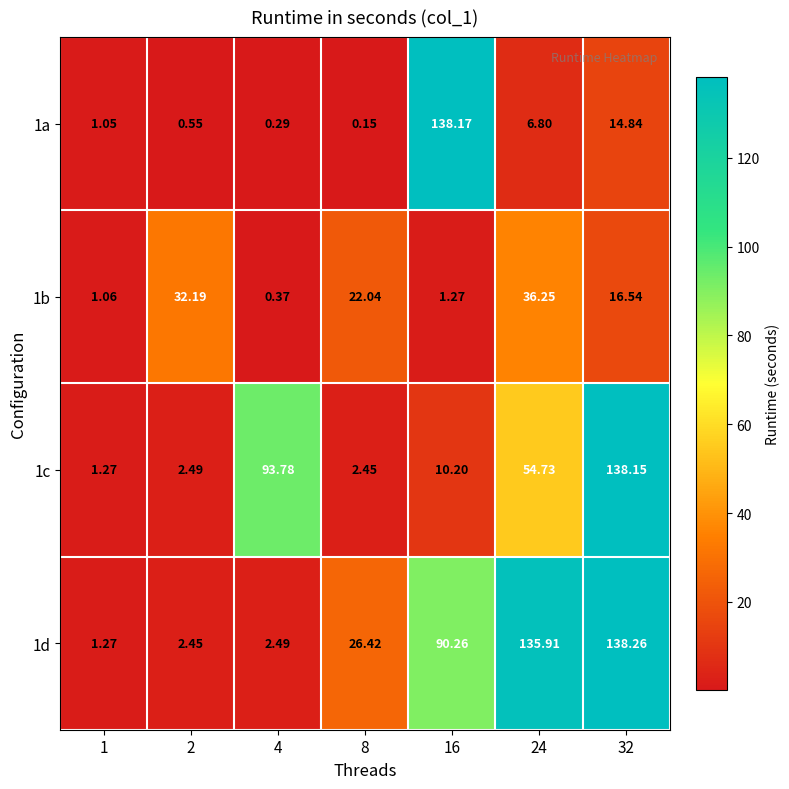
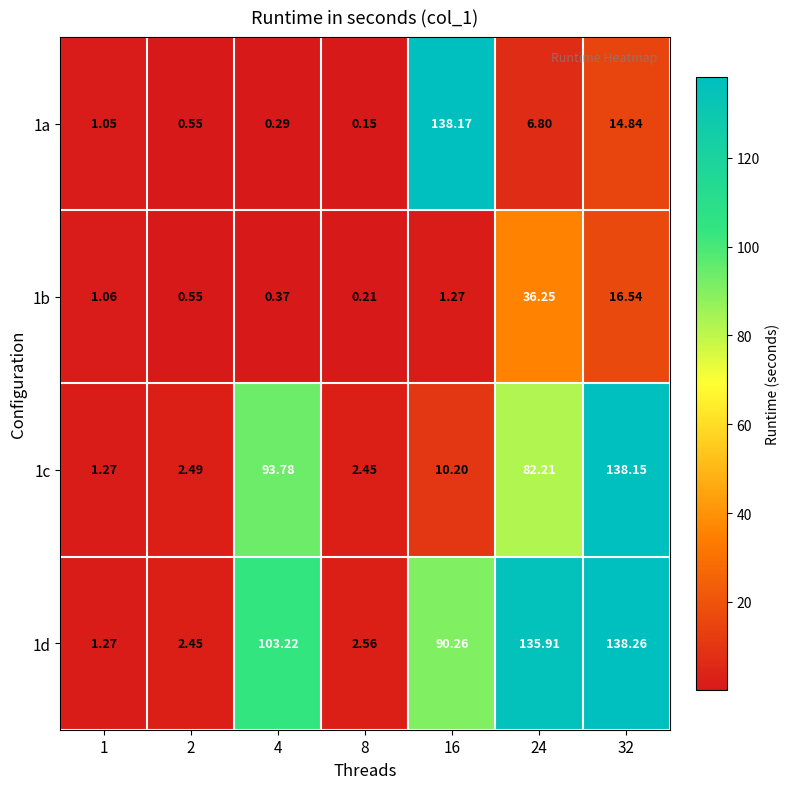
1b, 2: 32.19 -> 0.55
1b, 8: 22.04 -> 0.21
1c, 24: 54.73 -> 82.21
1d, 4: 2.49 -> 103.22
1d, 8: 26.42 -> 2.56
